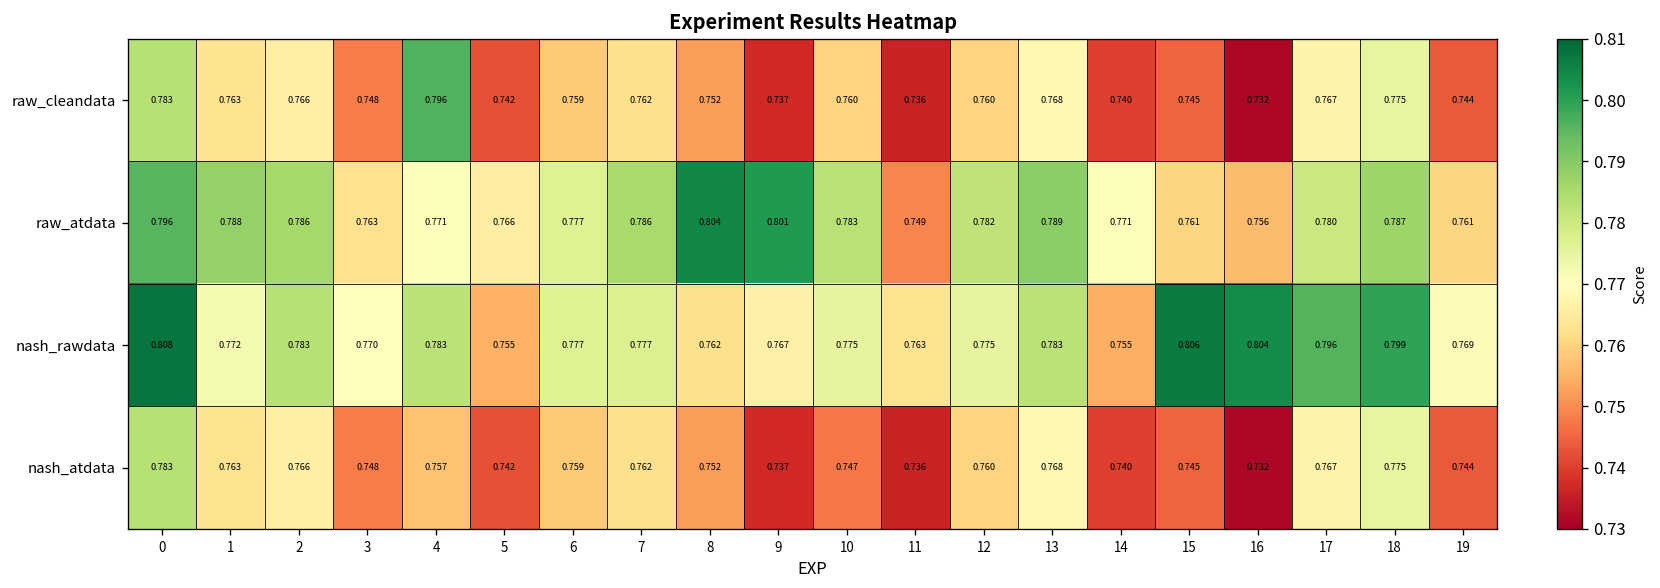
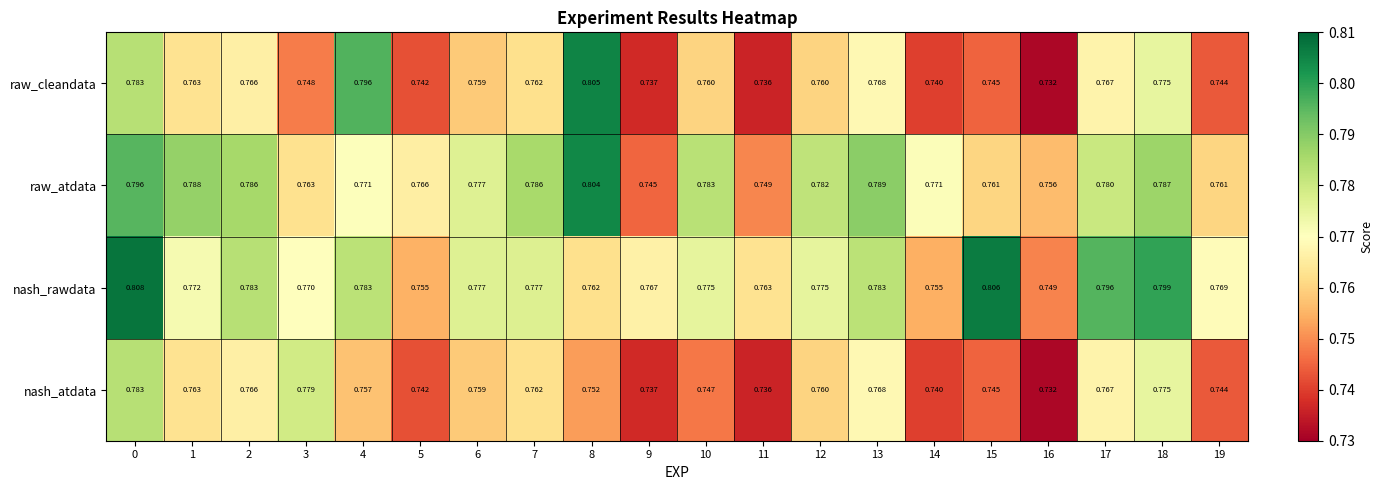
raw_cleandata, 8: 0.752 -> 0.805
raw_atdata, 9: 0.801 -> 0.745
nash_rawdata, 16: 0.804 -> 0.749
nash_atdata, 3: 0.748 -> 0.779
